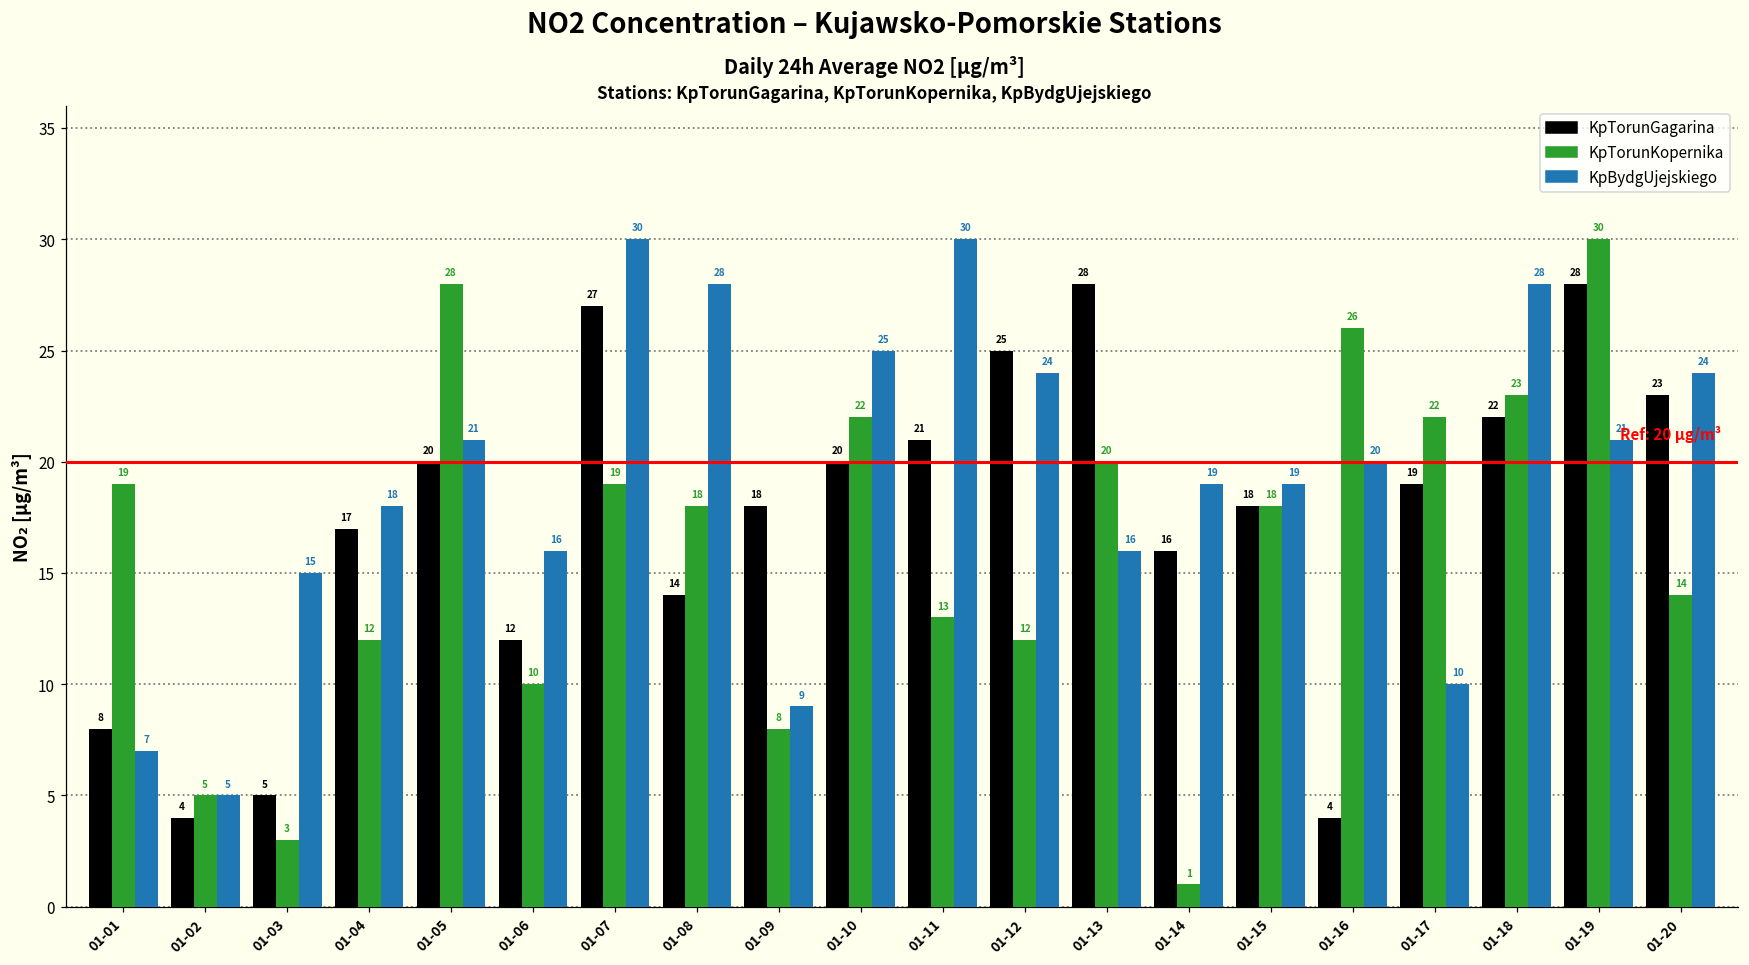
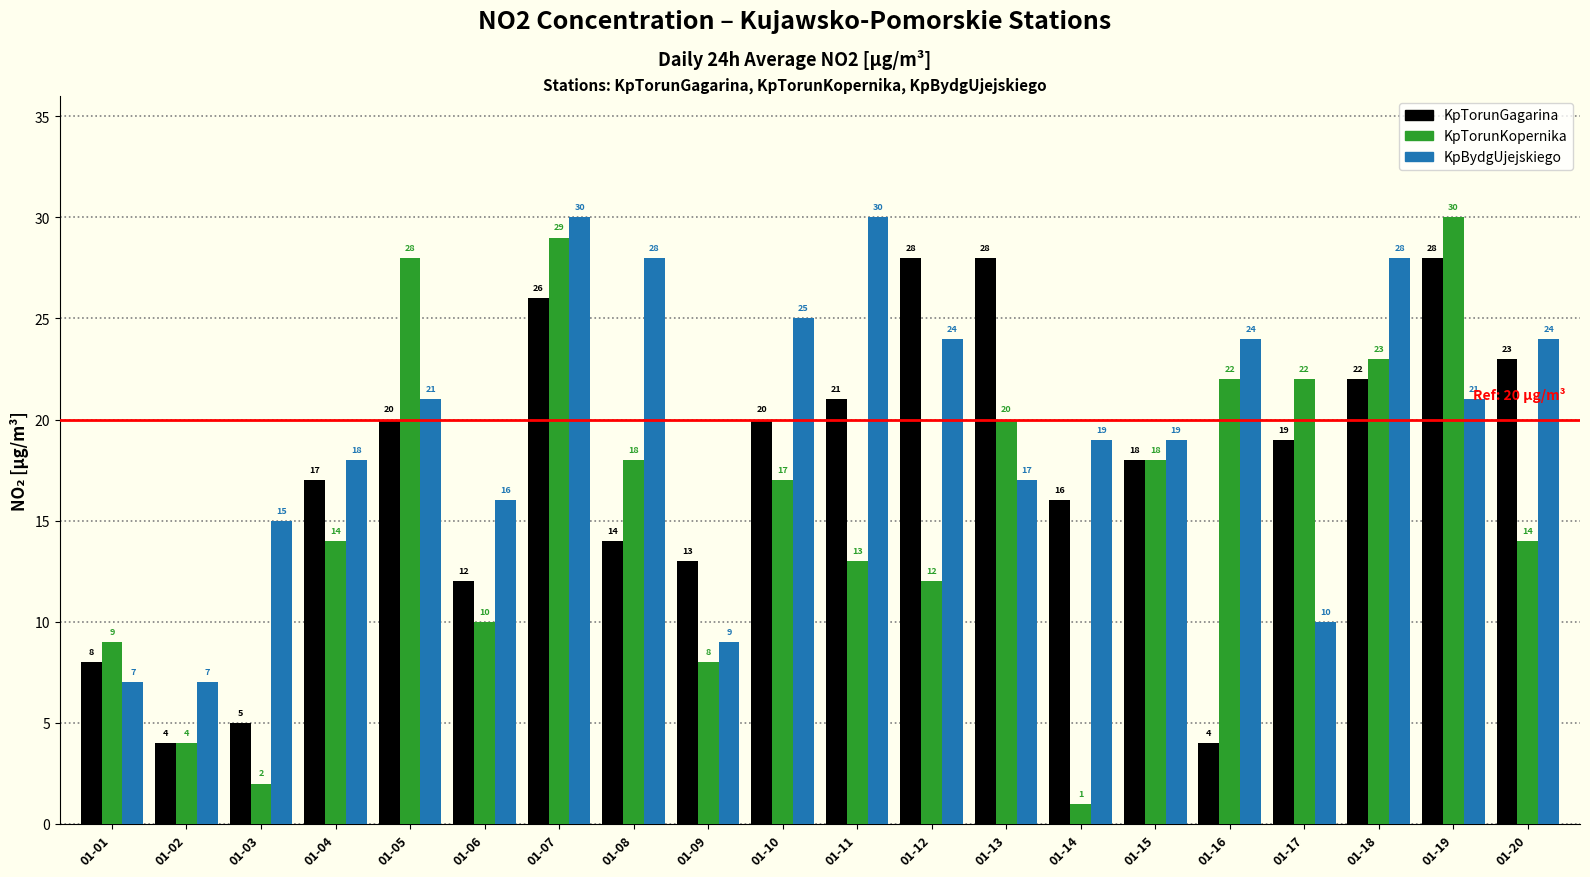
KpTorunKopernika, 01-01: 19 -> 9
KpTorunKopernika, 01-02: 5 -> 4
KpBydgUjejskiego, 01-02: 5 -> 7
KpTorunKopernika, 01-03: 3 -> 2
KpTorunKopernika, 01-04: 12 -> 14
KpTorunGagarina, 01-07: 27 -> 26
KpTorunKopernika, 01-07: 19 -> 29
KpTorunGagarina, 01-09: 18 -> 13
KpTorunKopernika, 01-10: 22 -> 17
KpTorunGagarina, 01-12: 25 -> 28
KpBydgUjejskiego, 01-13: 16 -> 17
KpTorunKopernika, 01-16: 26 -> 22
KpBydgUjejskiego, 01-16: 20 -> 24
